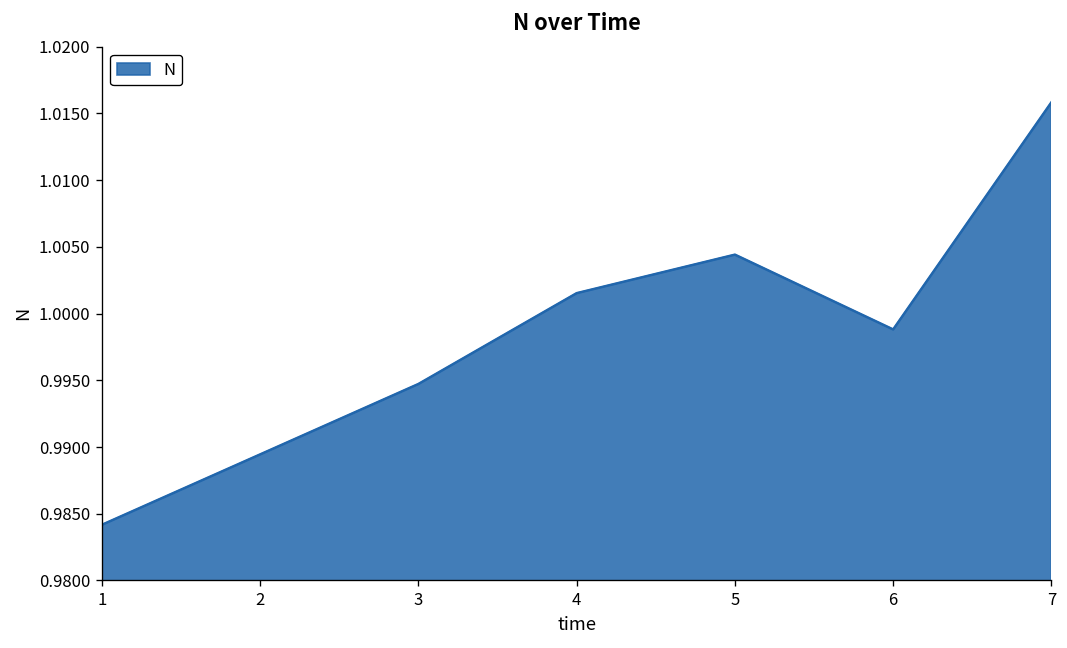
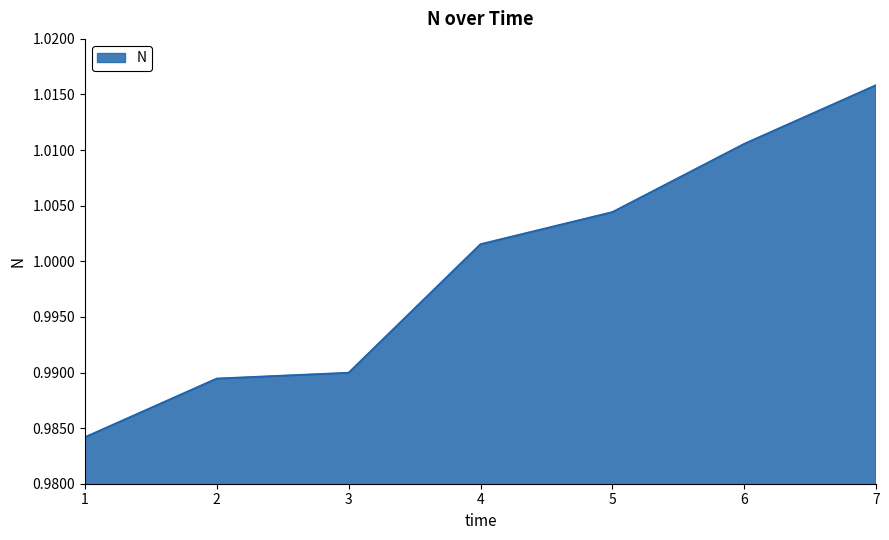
3: 0.9947 -> 0.9900
6: 0.9988 -> 1.0106
